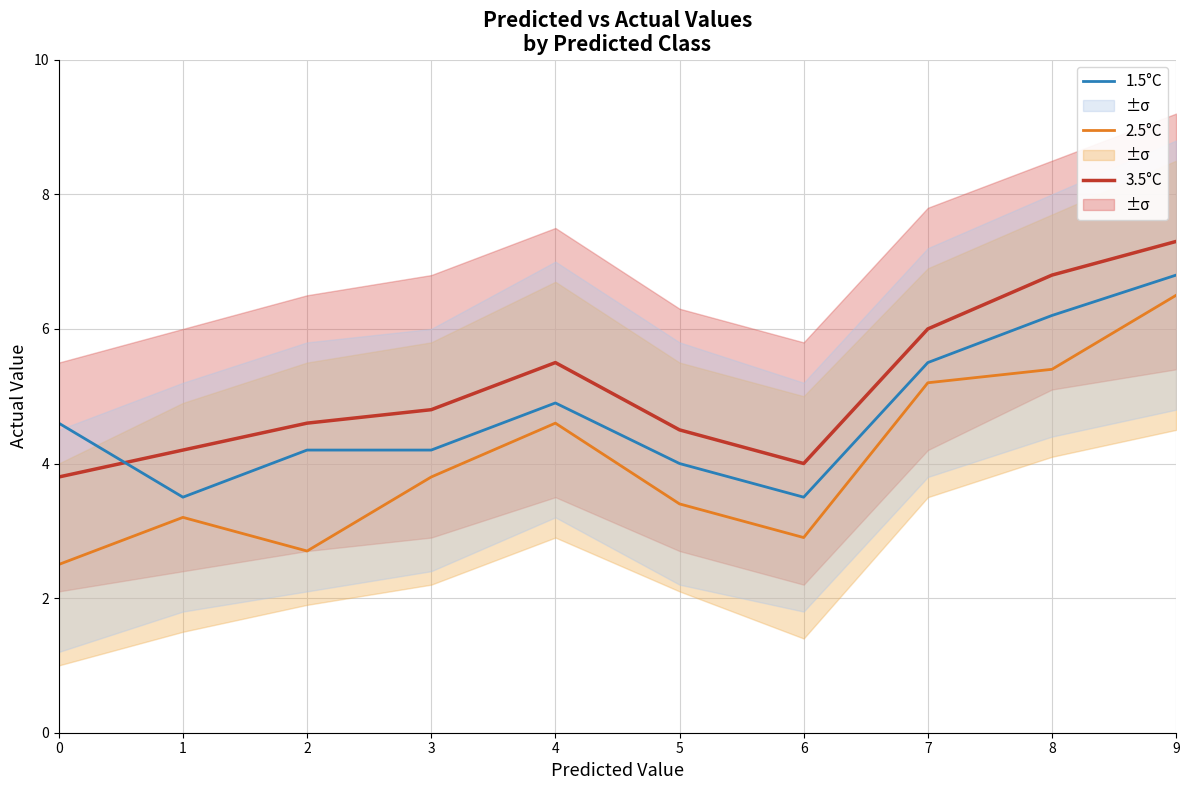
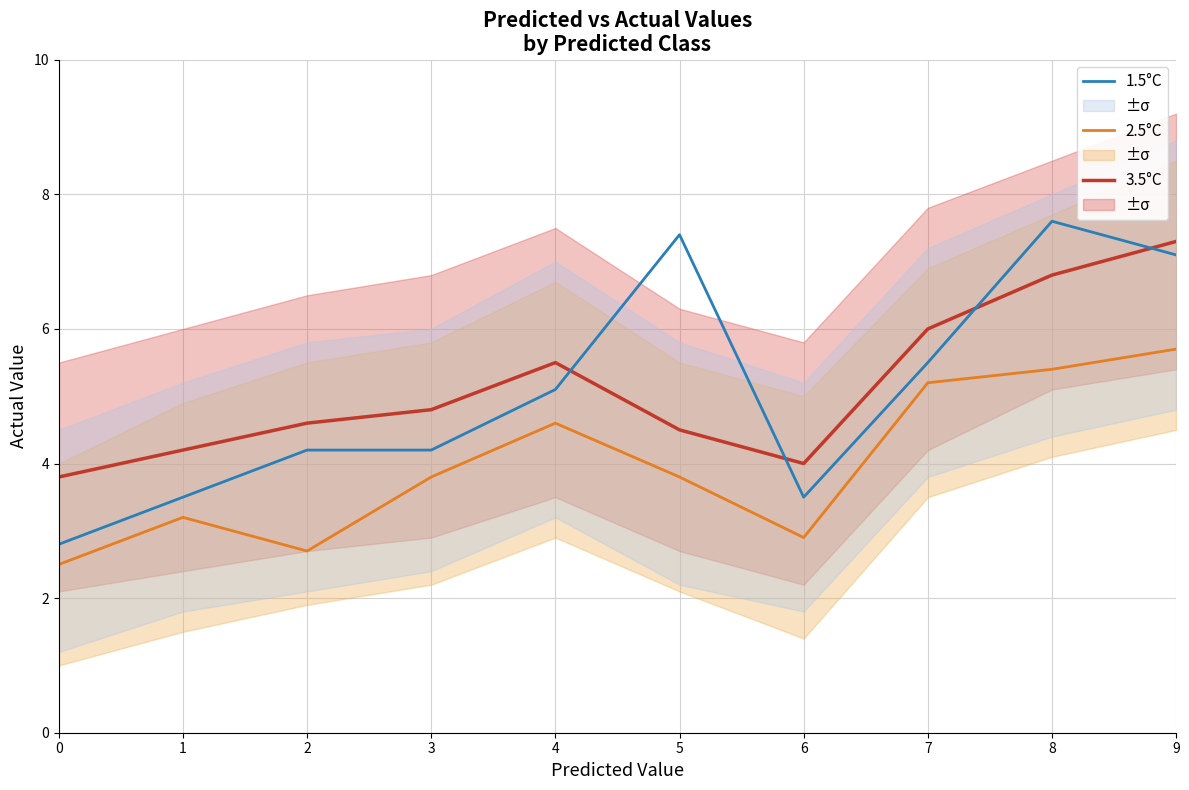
1.5°C, 0: 4.6 -> 2.8
1.5°C, 4: 4.9 -> 5.1
2.5°C, 5: 3.4 -> 3.8
1.5°C, 5: 4.0 -> 7.4
1.5°C, 8: 6.2 -> 7.6
2.5°C, 9: 6.5 -> 5.7
1.5°C, 9: 6.8 -> 7.1
